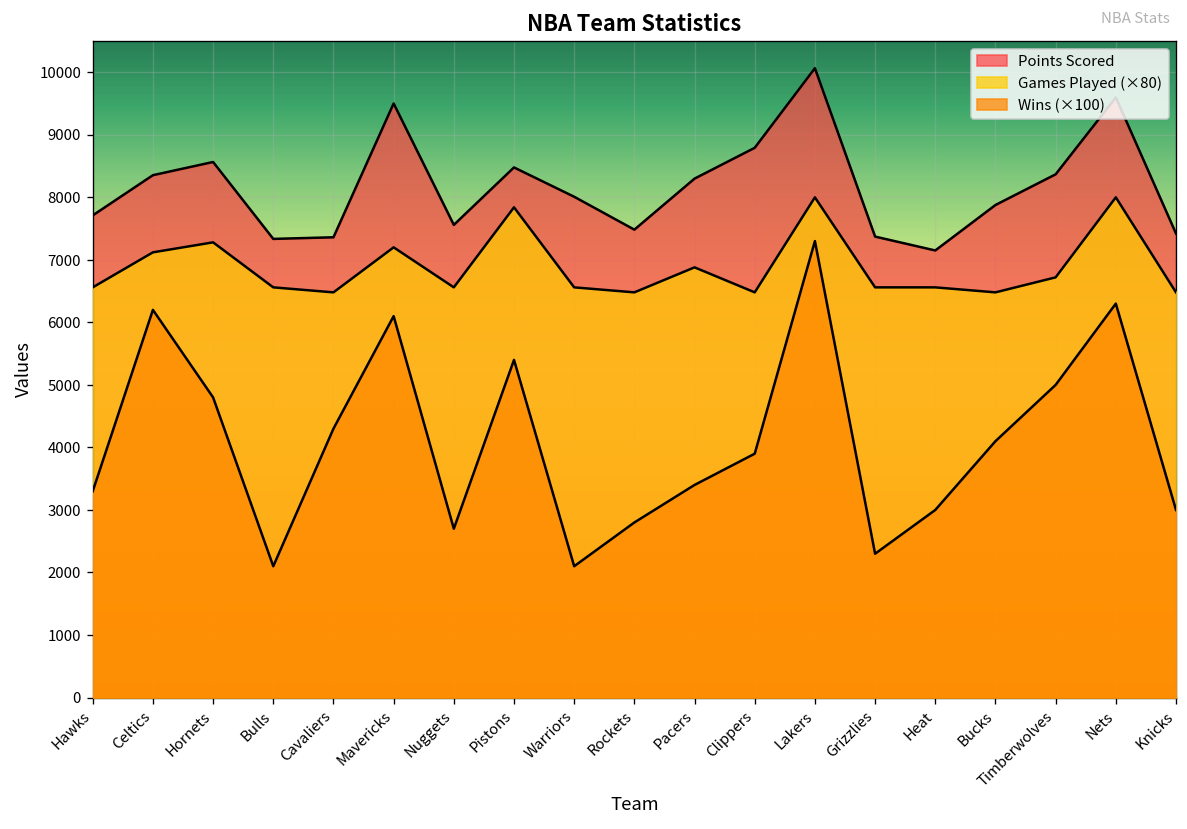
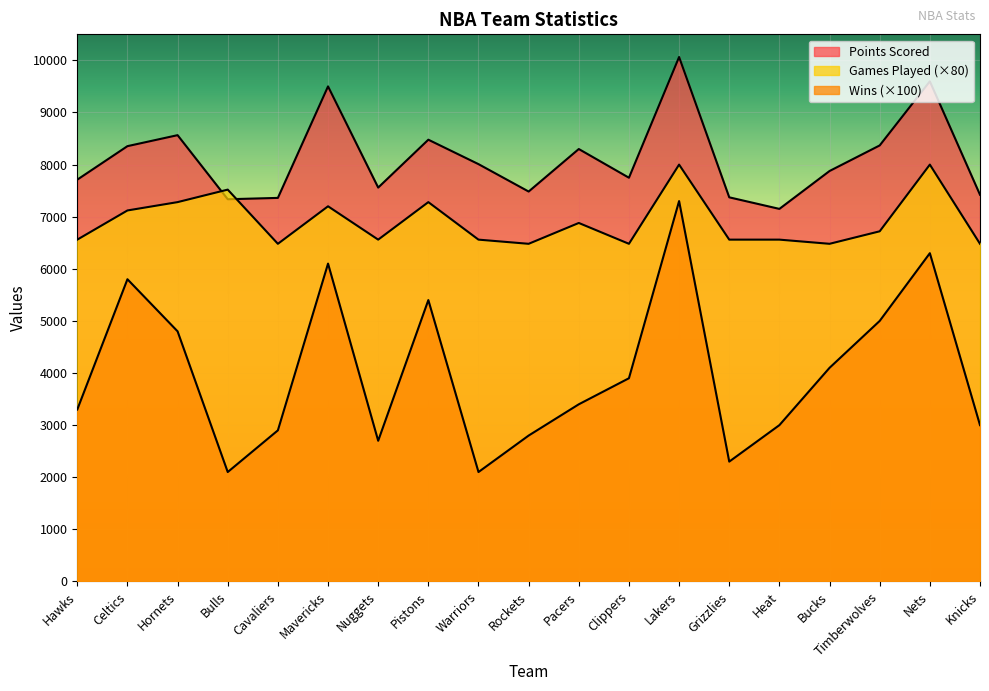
Wins (×100), Celtics: 6200 -> 5800
Games Played (×80), Bulls: 6600 -> 7500
Wins (×100), Cavaliers: 4300 -> 2900
Games Played (×80), Pistons: 7800 -> 7300
Points Scored, Clippers: 8800 -> 7700
